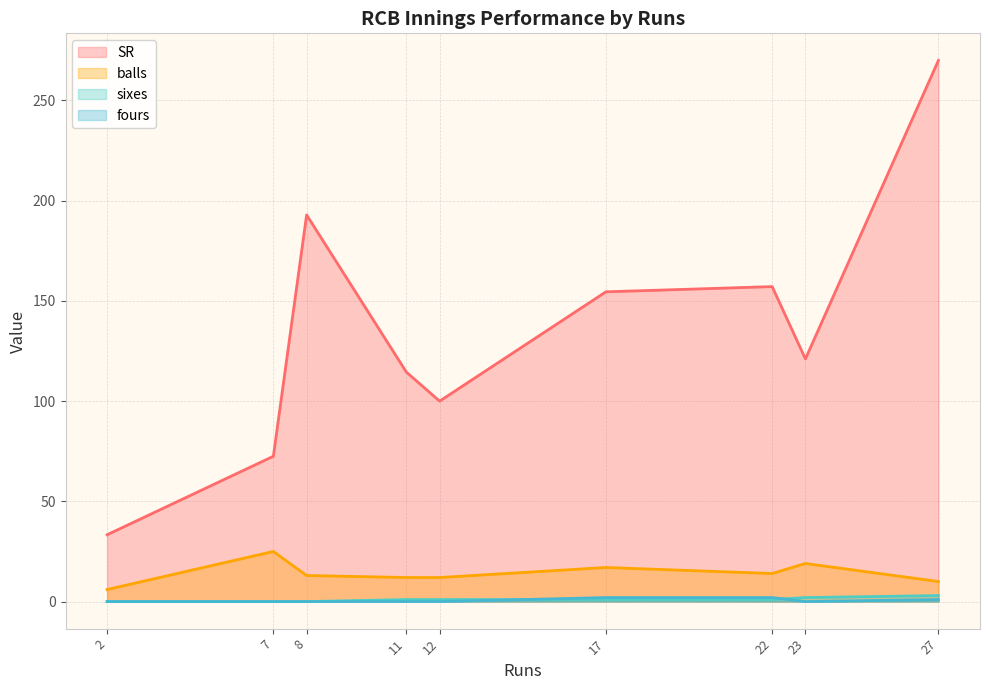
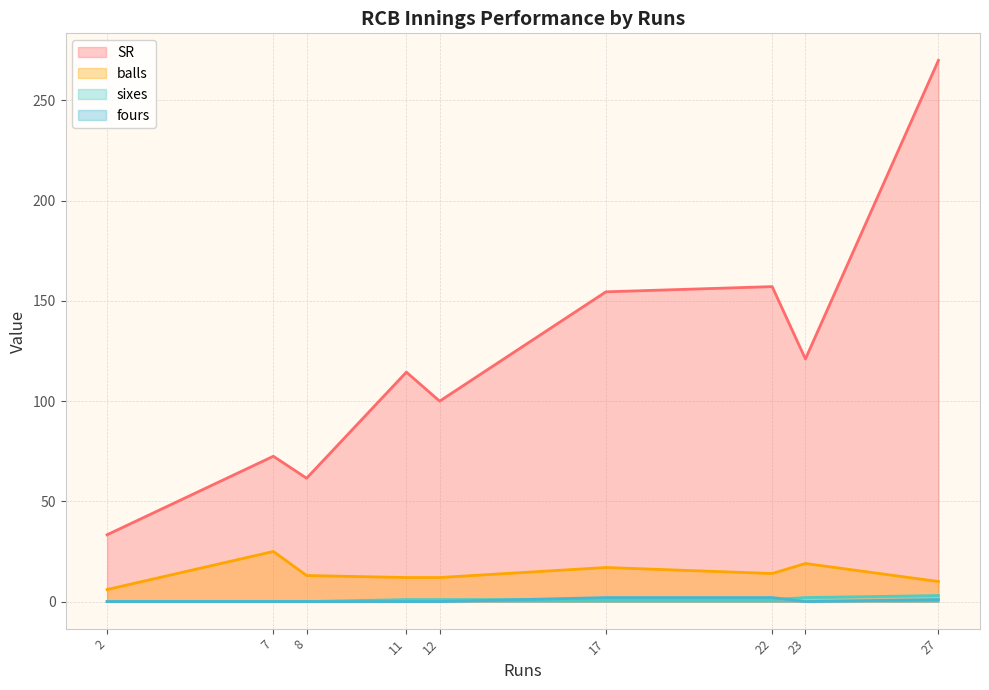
SR, 8: 193 -> 62
